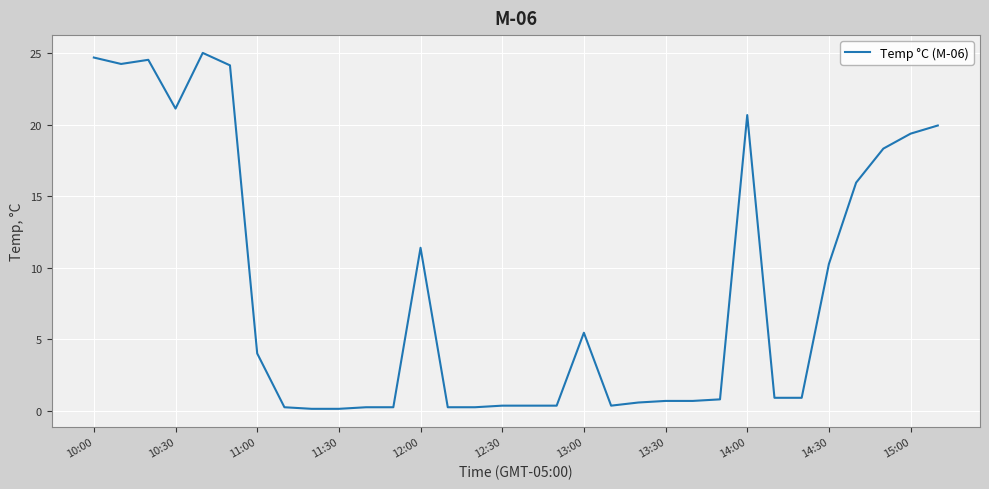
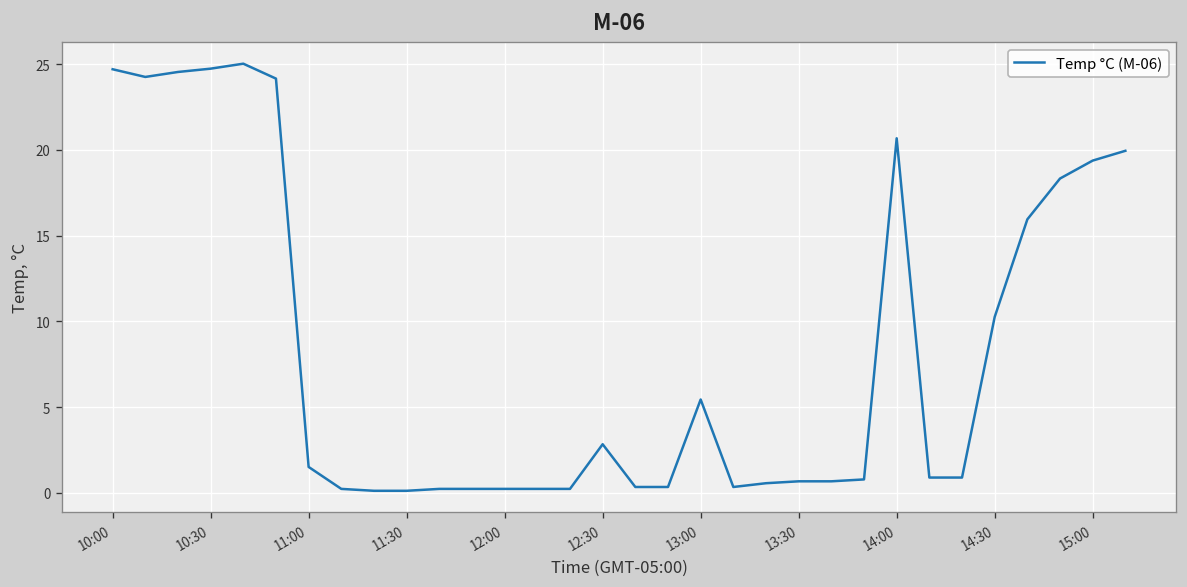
10:30: 21.1 -> 24.7
11:00: 4.0 -> 1.5
12:00: 11.4 -> 0.2
12:30: 0.3 -> 2.8
